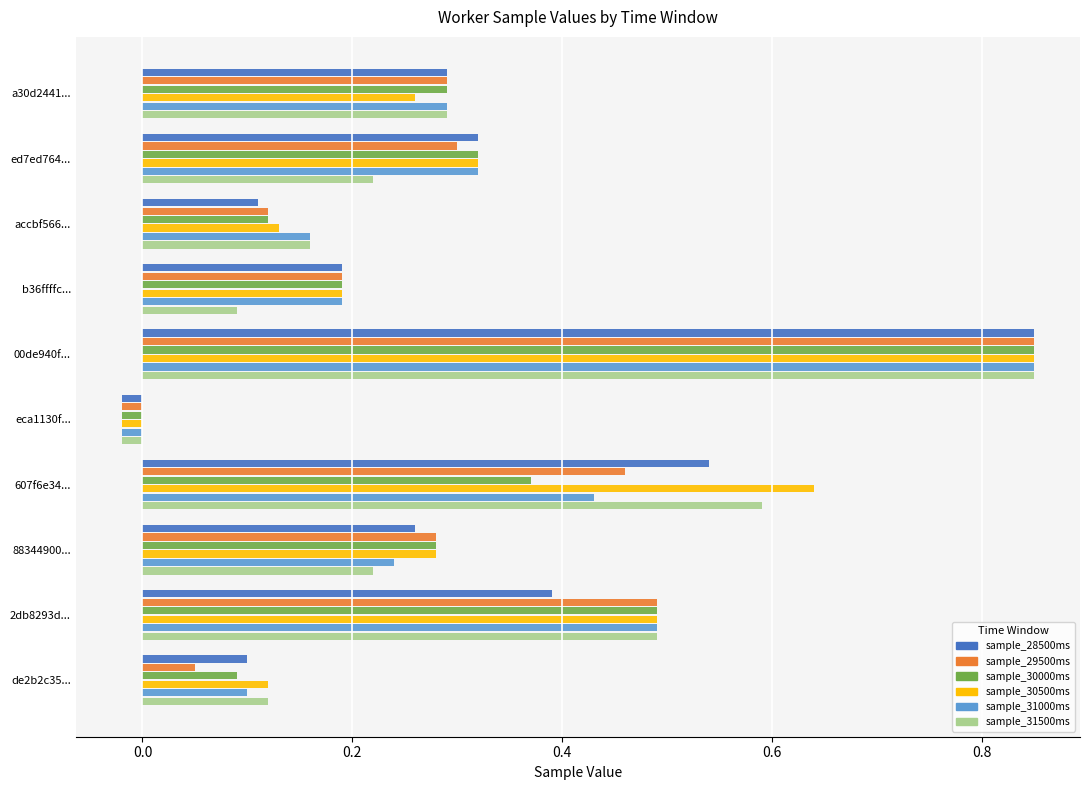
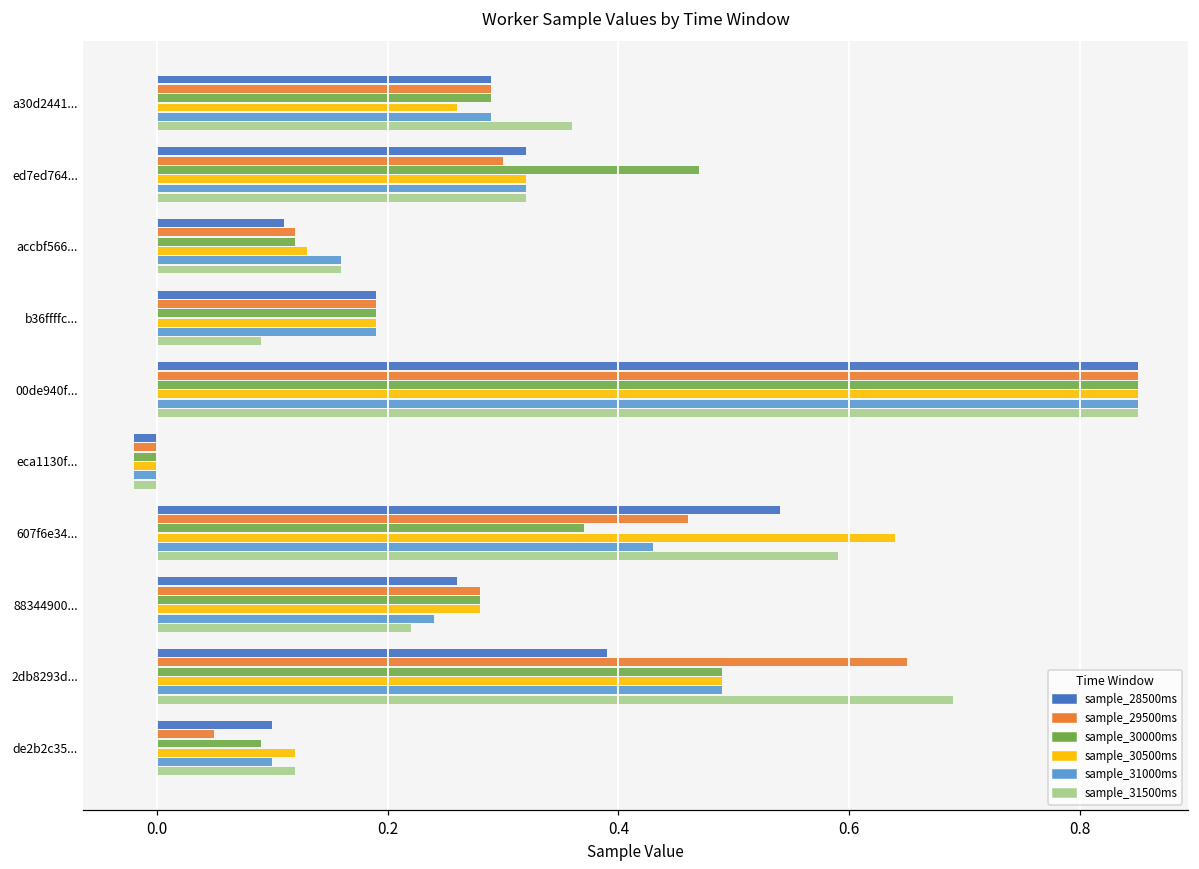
sample_31500ms, a30d2441...: 0.29 -> 0.36
sample_30000ms, ed7ed764...: 0.32 -> 0.47
sample_31500ms, ed7ed764...: 0.22 -> 0.32
sample_29500ms, 2db8293d...: 0.49 -> 0.65
sample_31500ms, 2db8293d...: 0.49 -> 0.69
